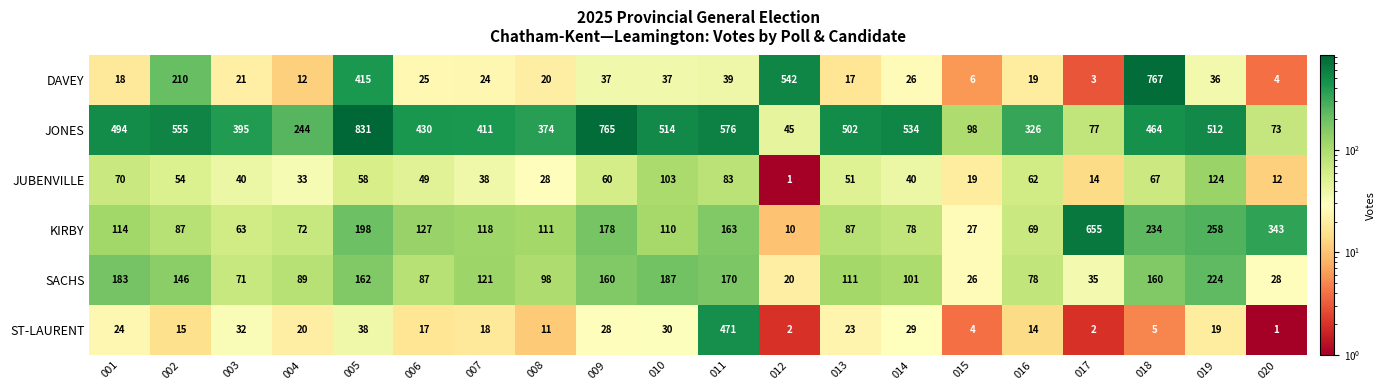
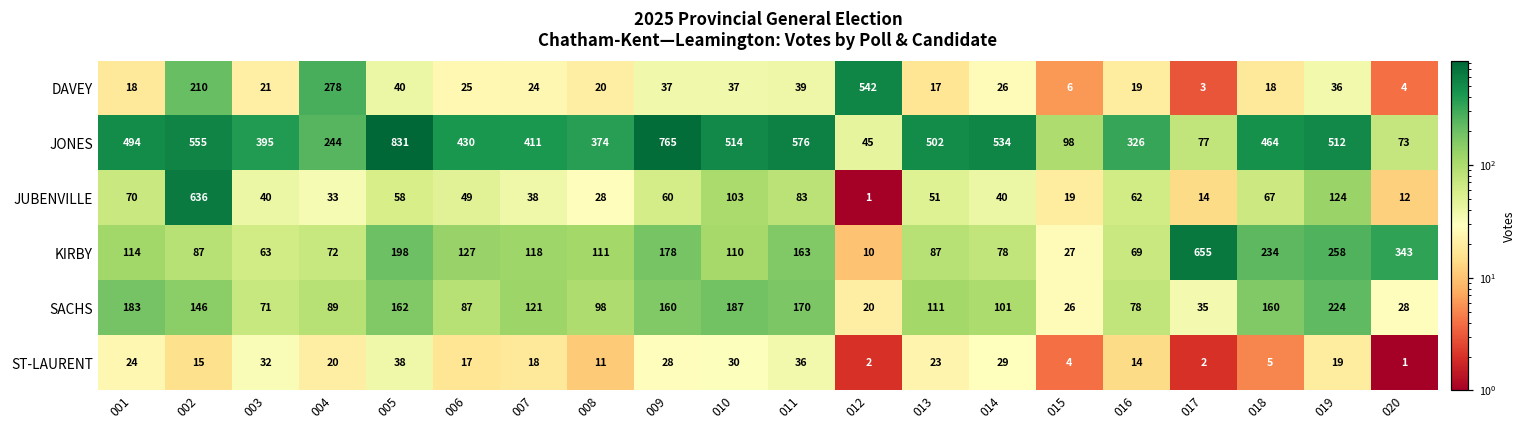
DAVEY, 004: 12 -> 278
DAVEY, 005: 415 -> 40
DAVEY, 018: 767 -> 18
JUBENVILLE, 002: 54 -> 636
ST-LAURENT, 011: 471 -> 36
